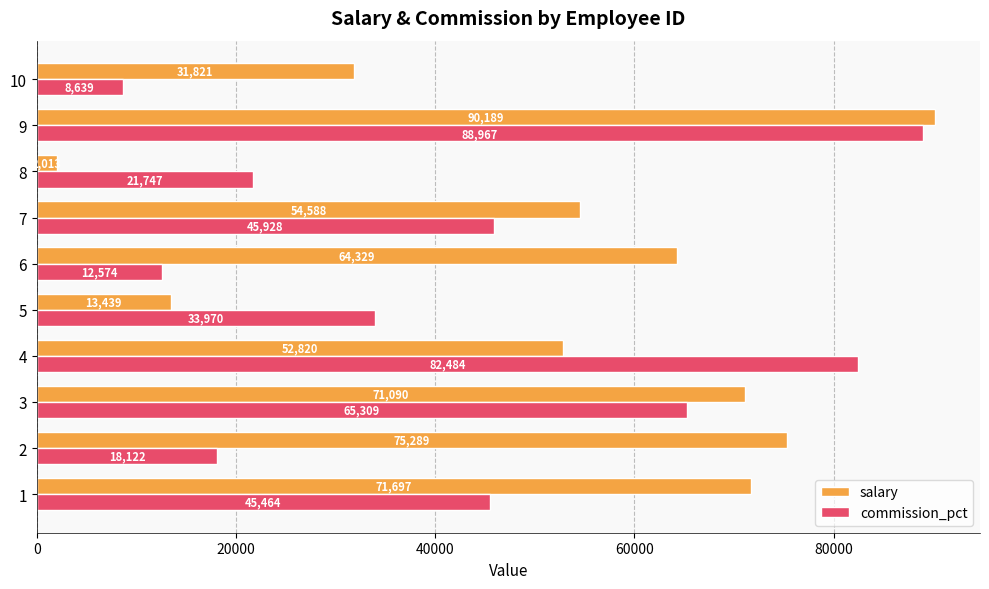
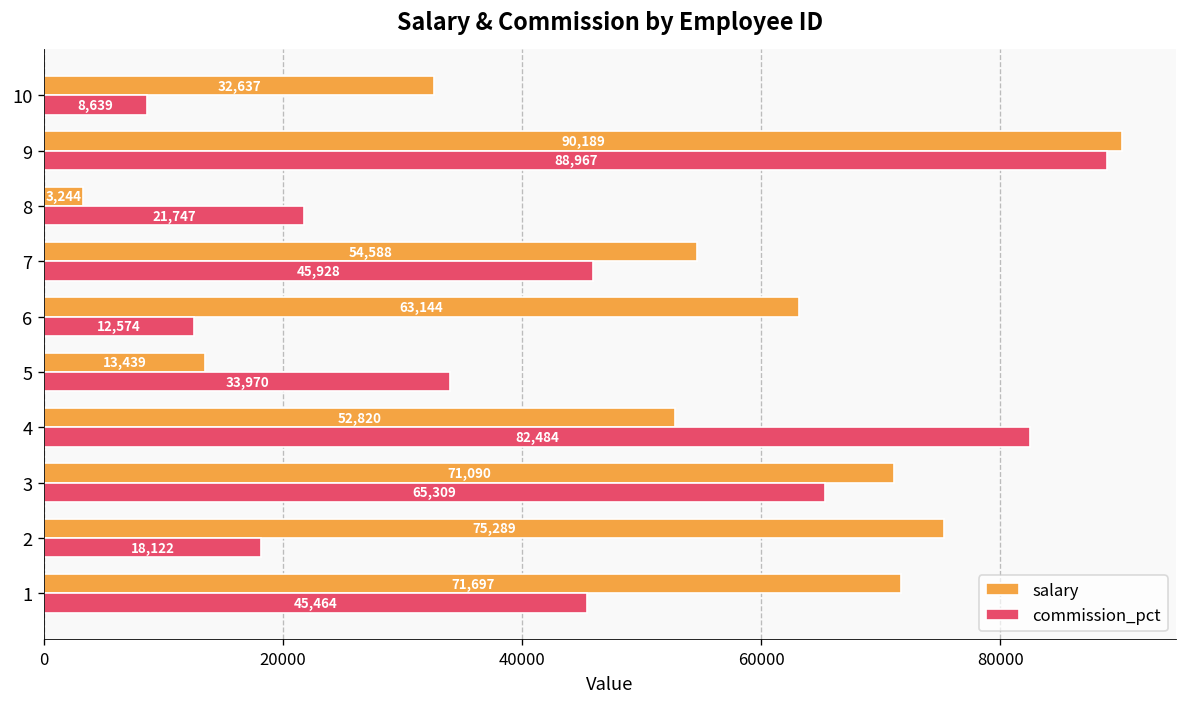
salary, 10: 31,821 -> 32,637
salary, 8: 2,013 -> 3,244
salary, 6: 64,329 -> 63,144
